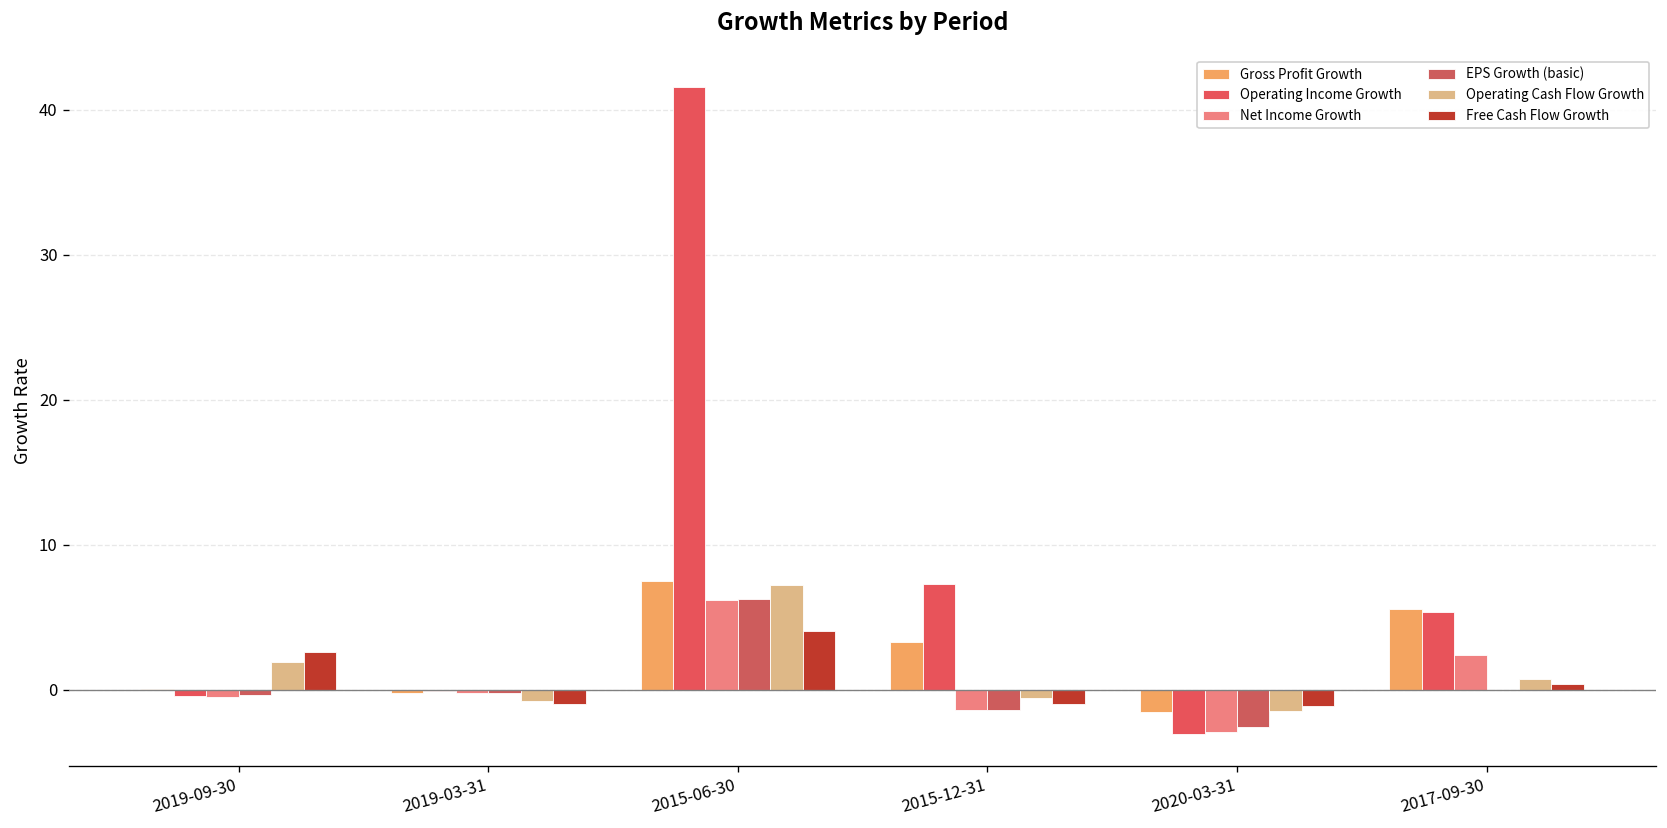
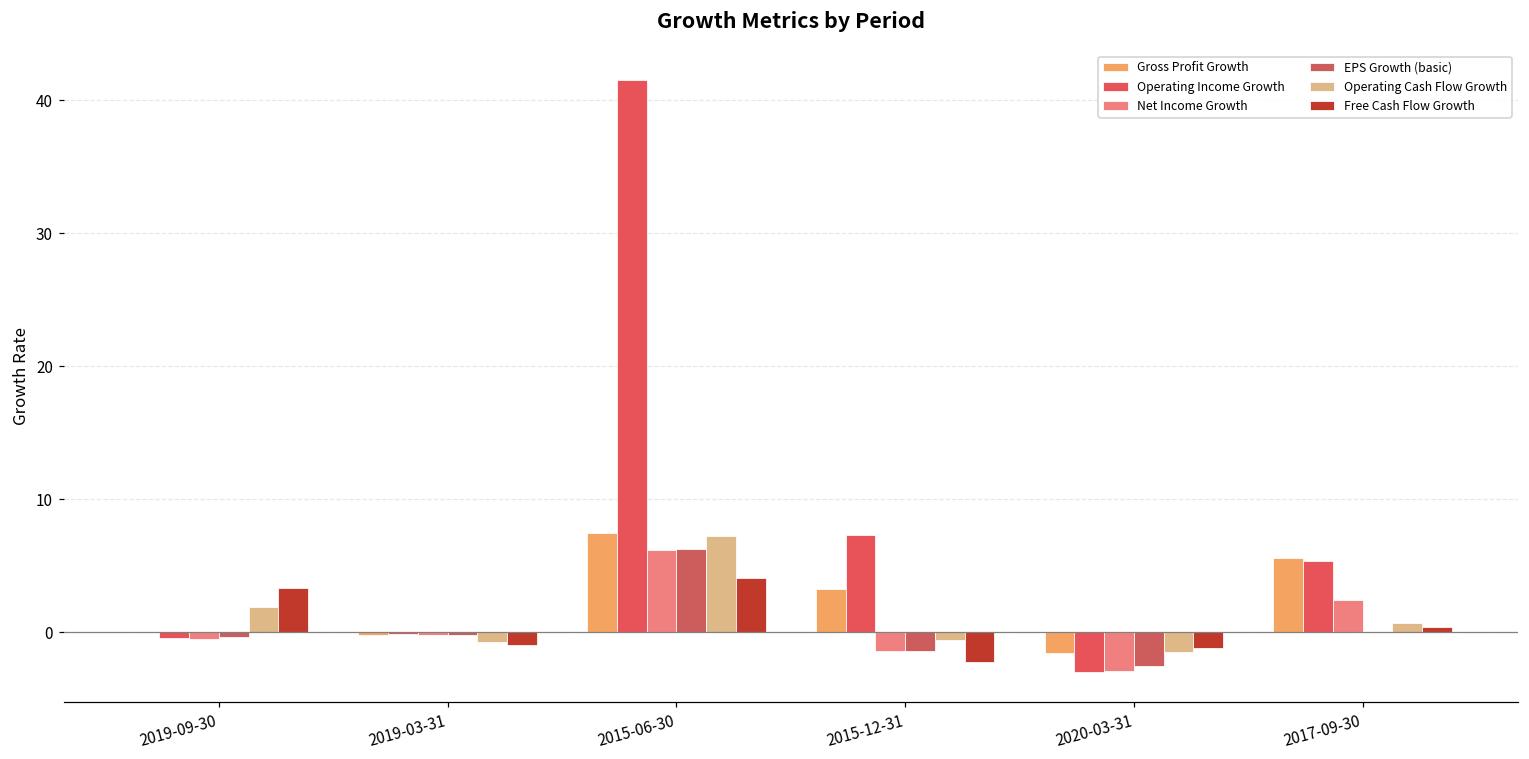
Free Cash Flow Growth, 2019-09-30: 2.6 -> 3.3
Free Cash Flow Growth, 2015-12-31: -1.0 -> -2.2
